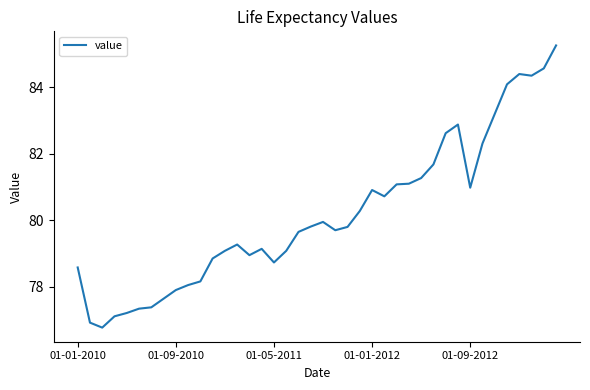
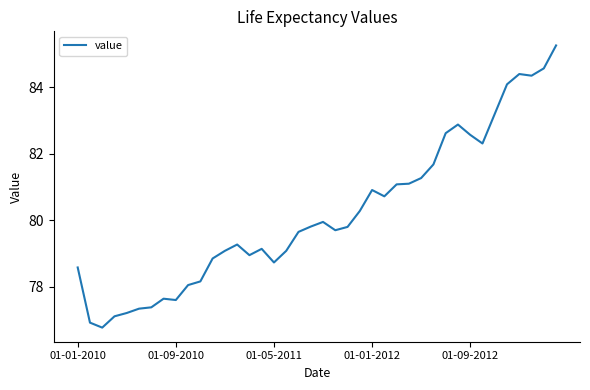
01-09-2010: 77.9 -> 77.6
01-09-2012: 81.0 -> 82.6
